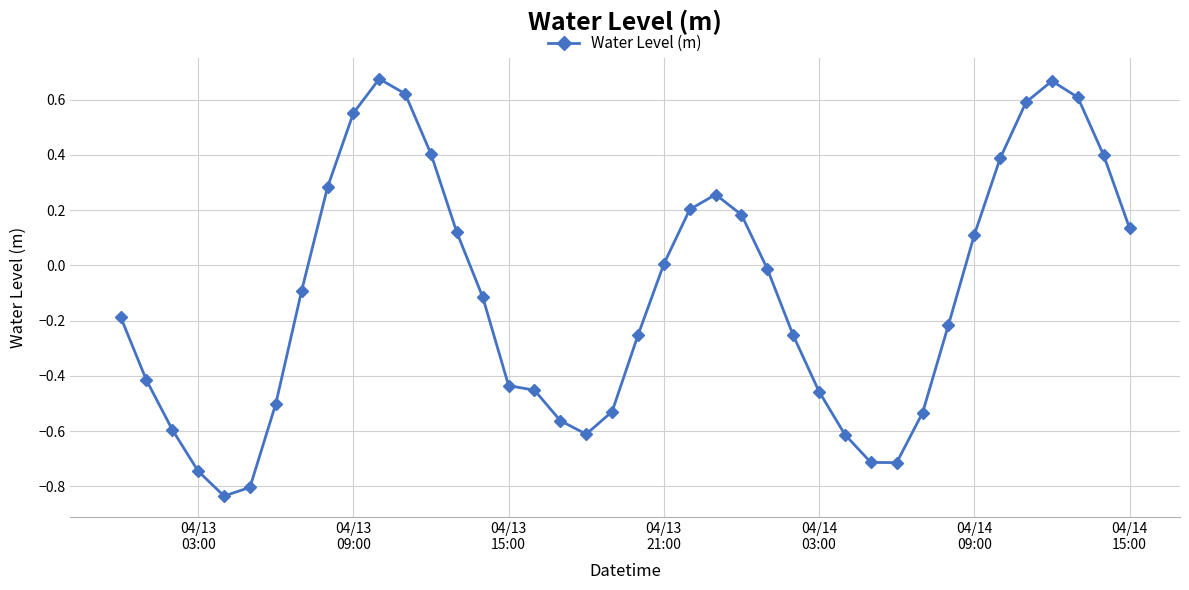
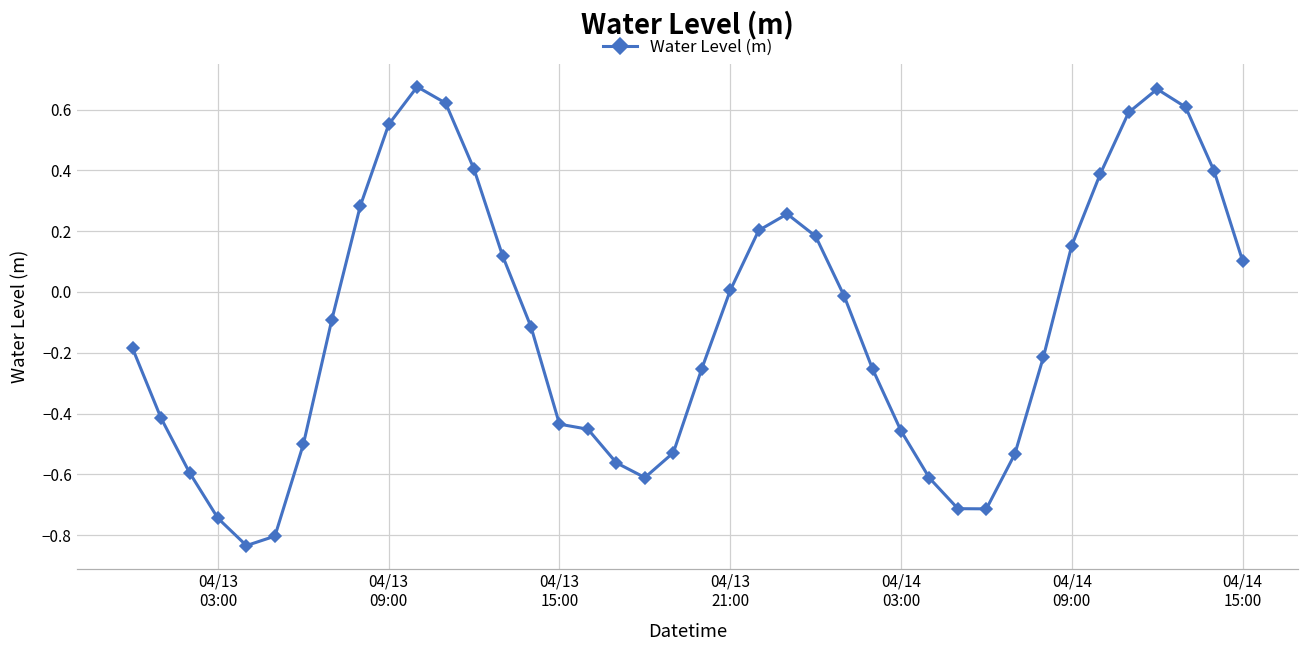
04/14 09:00: 0.11 -> 0.15
04/14 15:00: 0.14 -> 0.10
